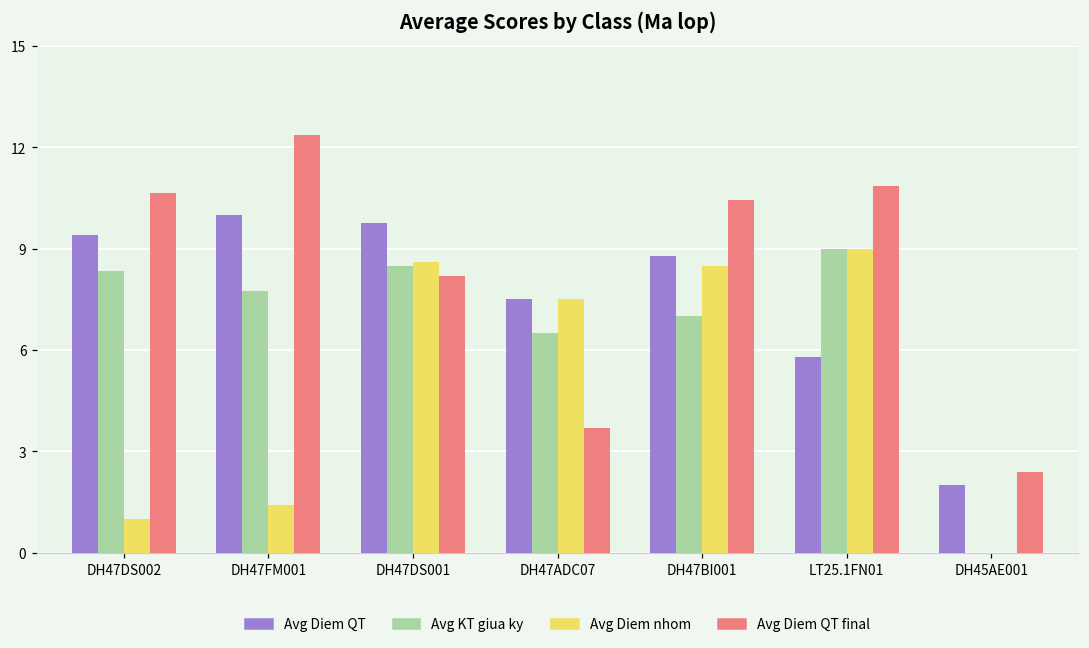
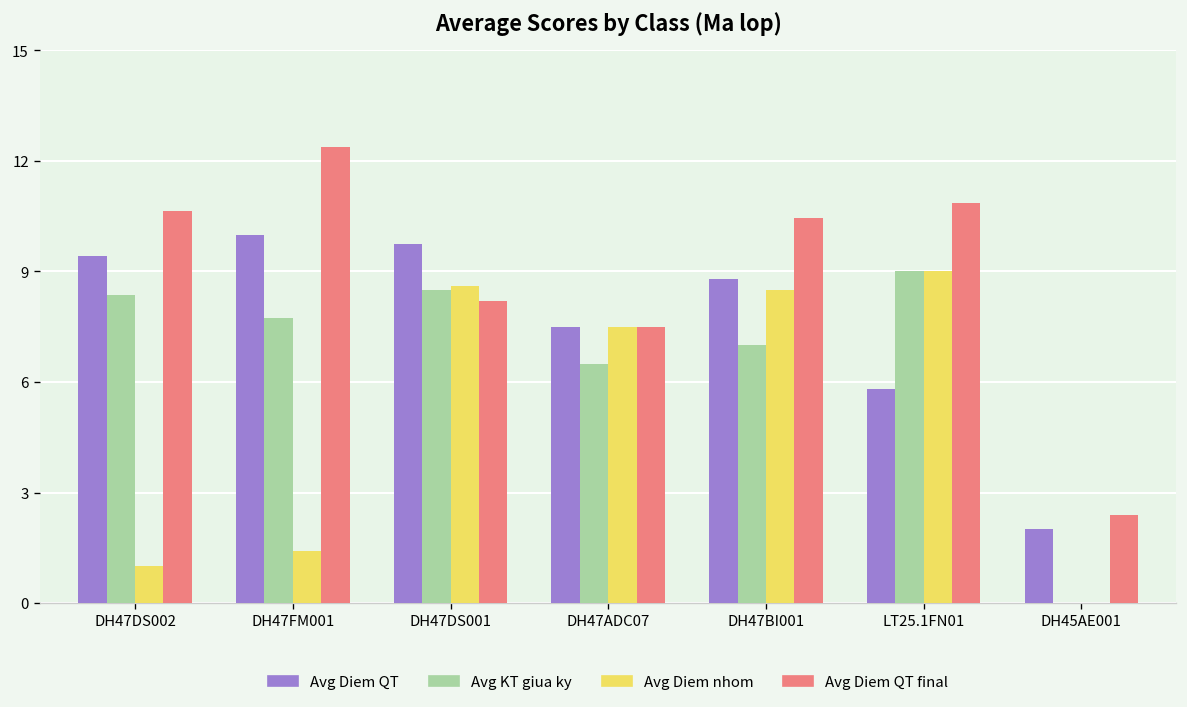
Avg Diem QT final, DH47ADC07: 3.7 -> 7.5
